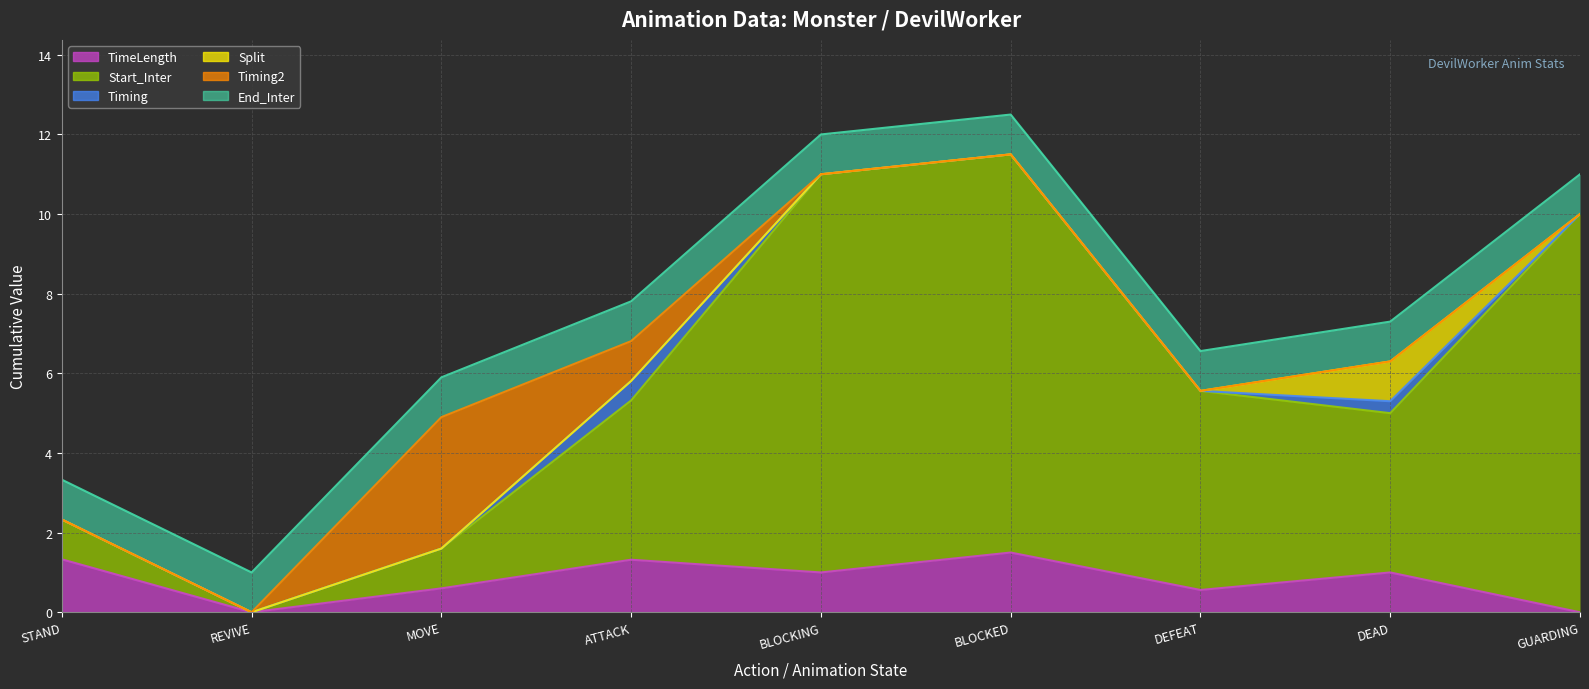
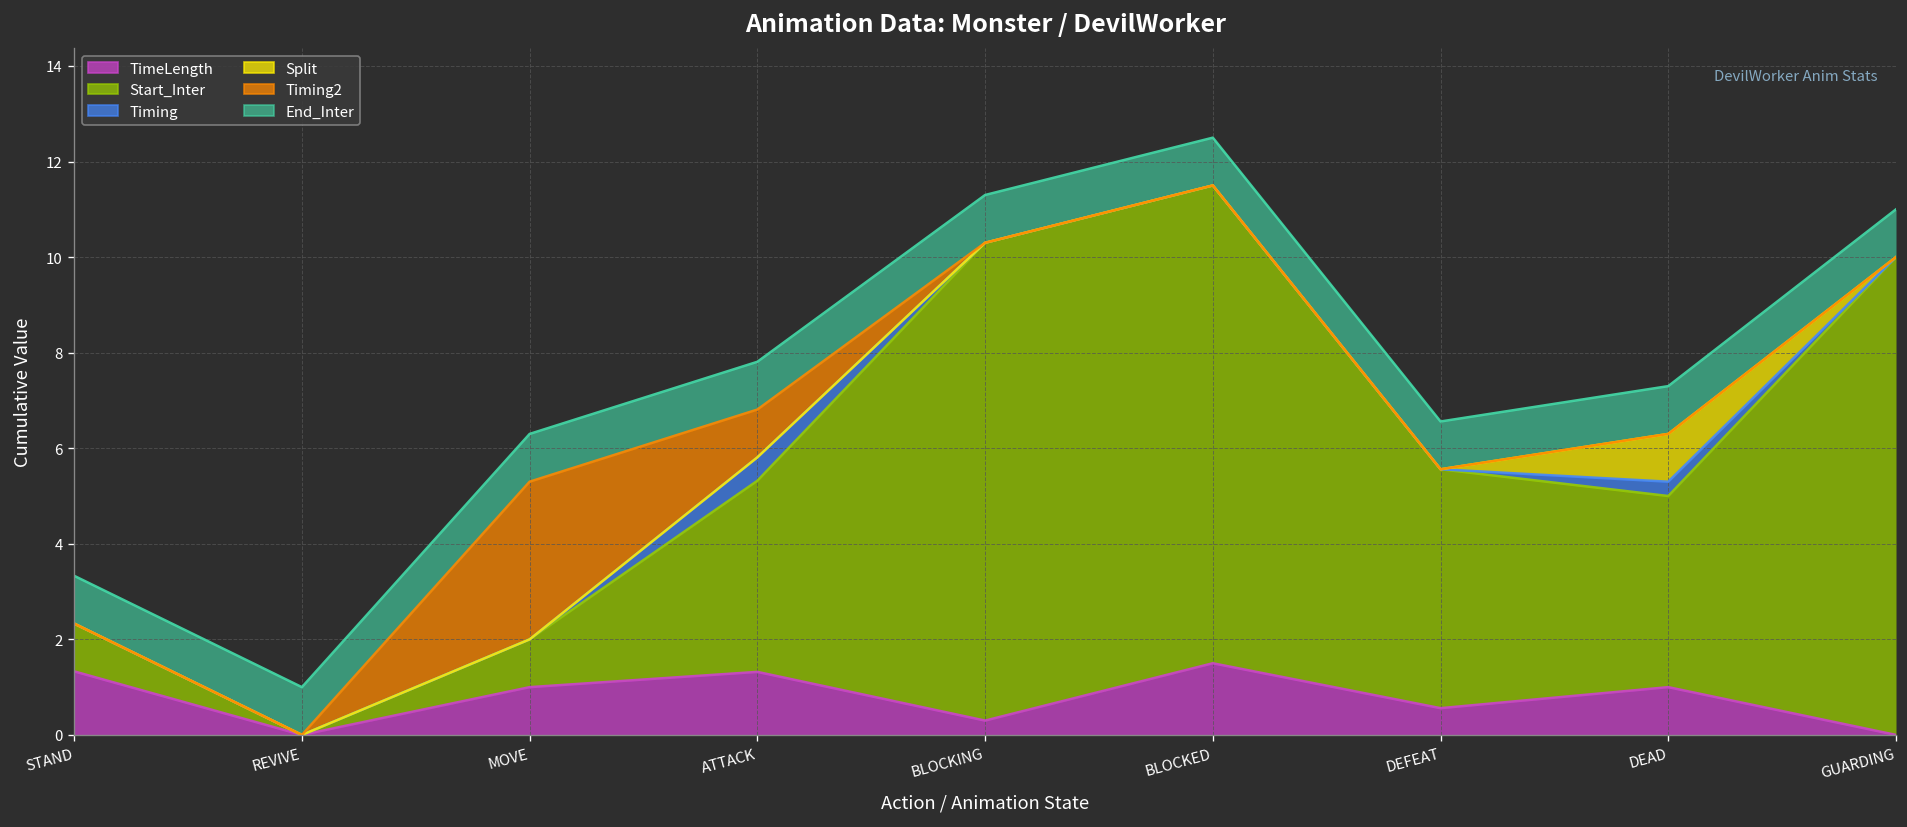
TimeLength, MOVE: 0.6 -> 1.0
TimeLength, BLOCKING: 1.0 -> 0.3
